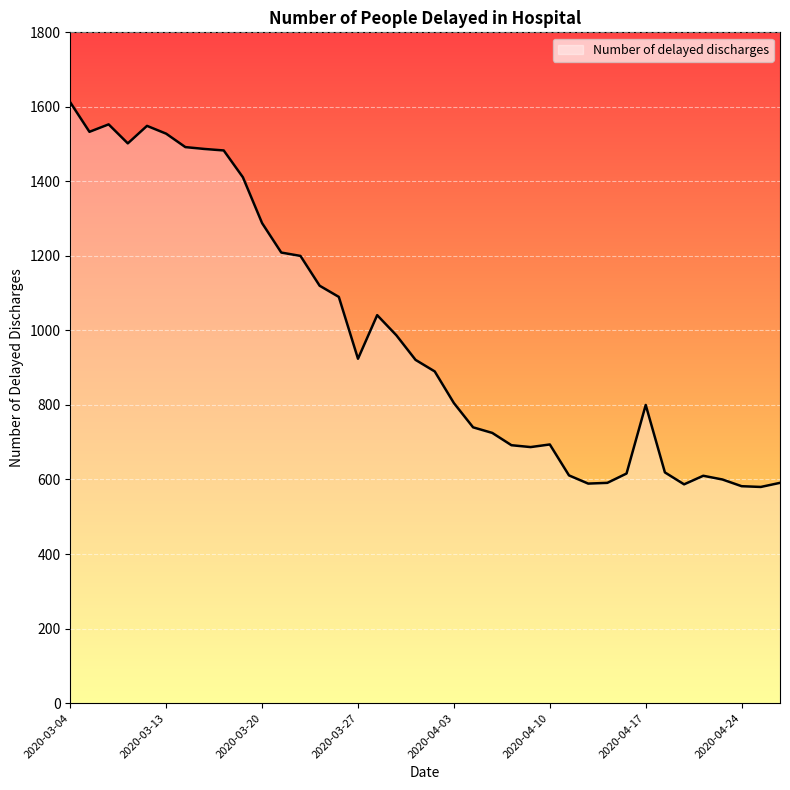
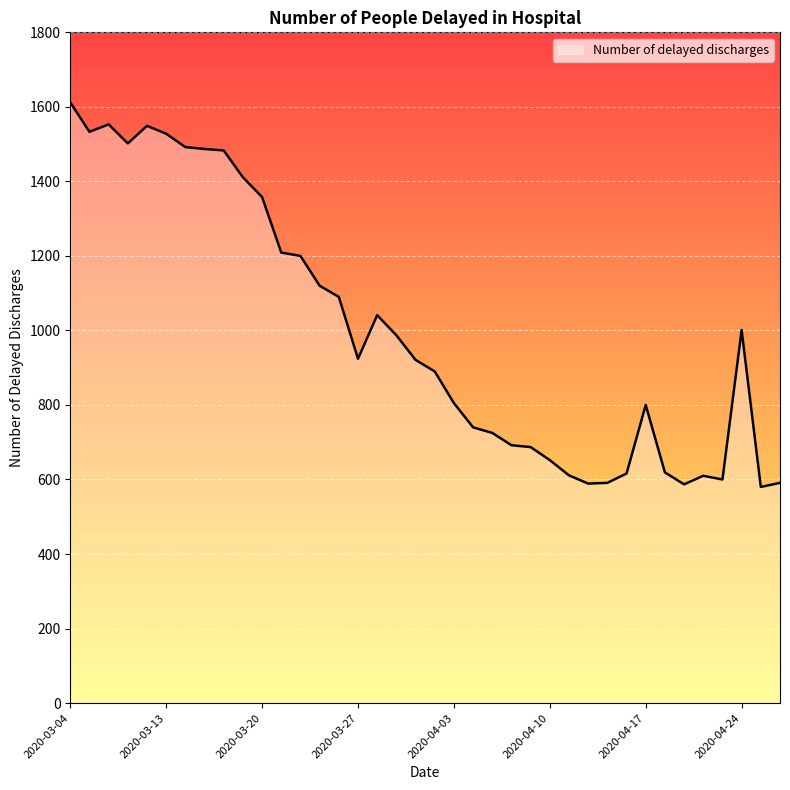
2020-03-20: 1290 -> 1360
2020-04-10: 690 -> 650
2020-04-24: 580 -> 1000
